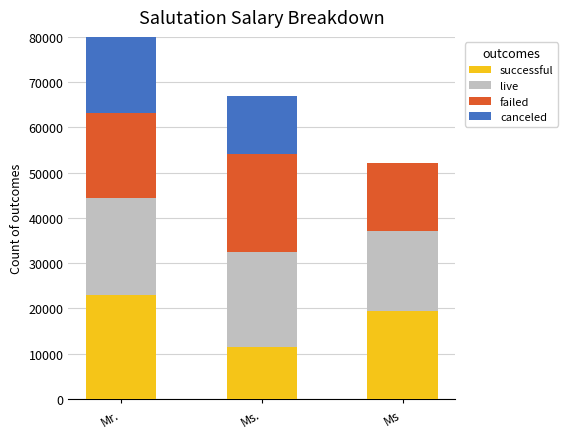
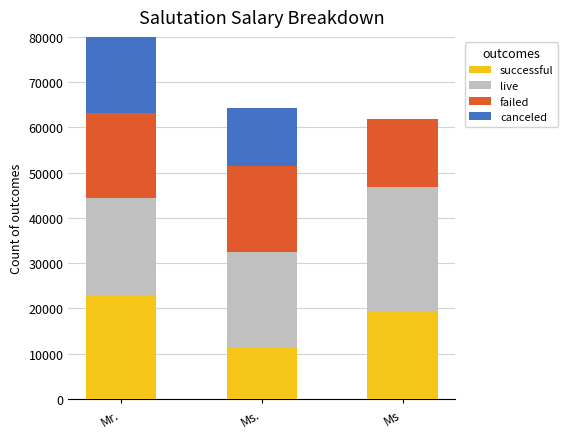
failed, Ms.: 22000 -> 19000
live, Ms: 18000 -> 27000
